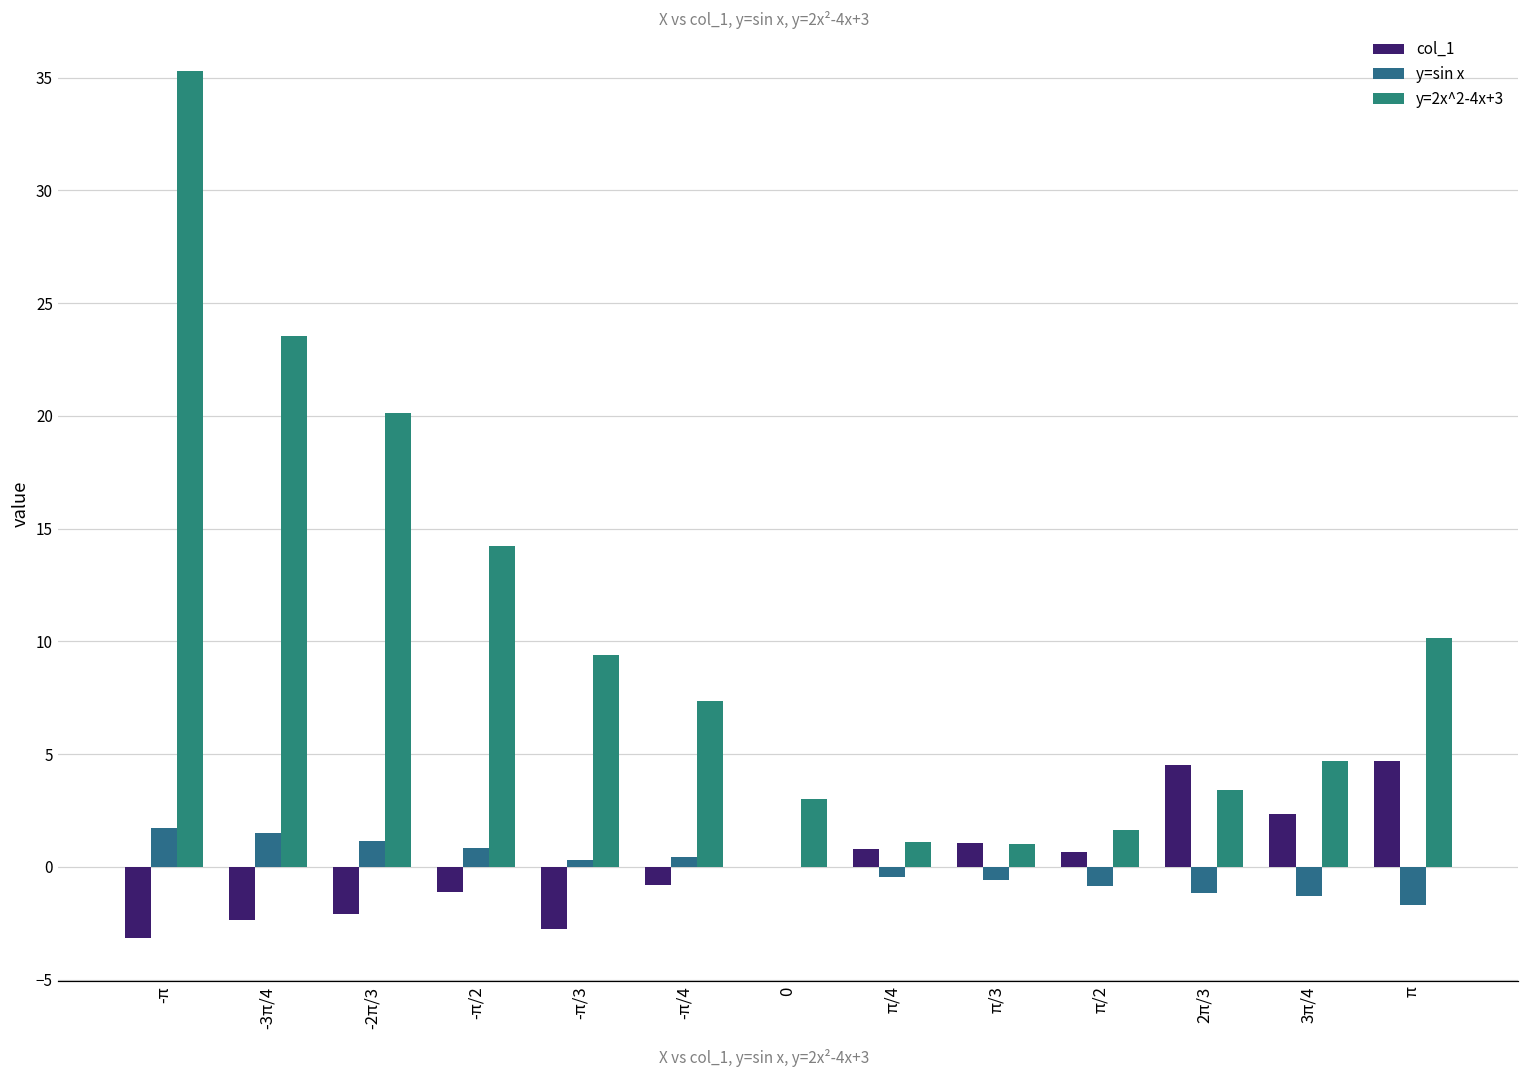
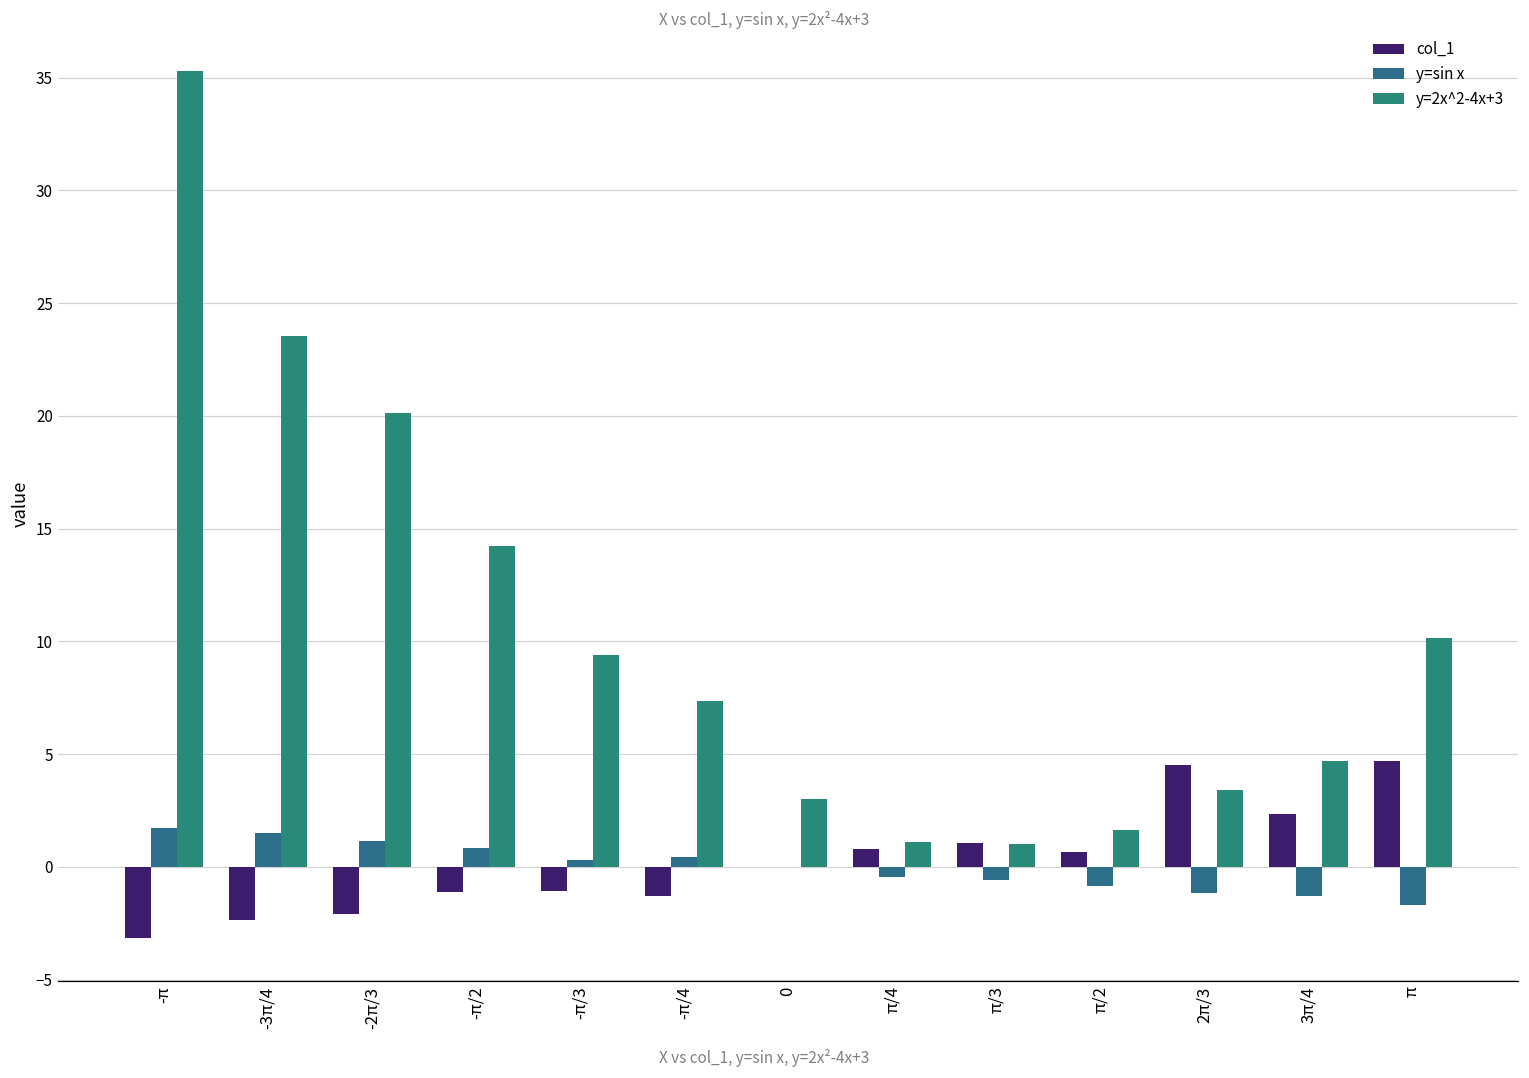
col_1, -π/3: -2.8 -> -1.0
col_1, -π/4: -0.8 -> -1.3
